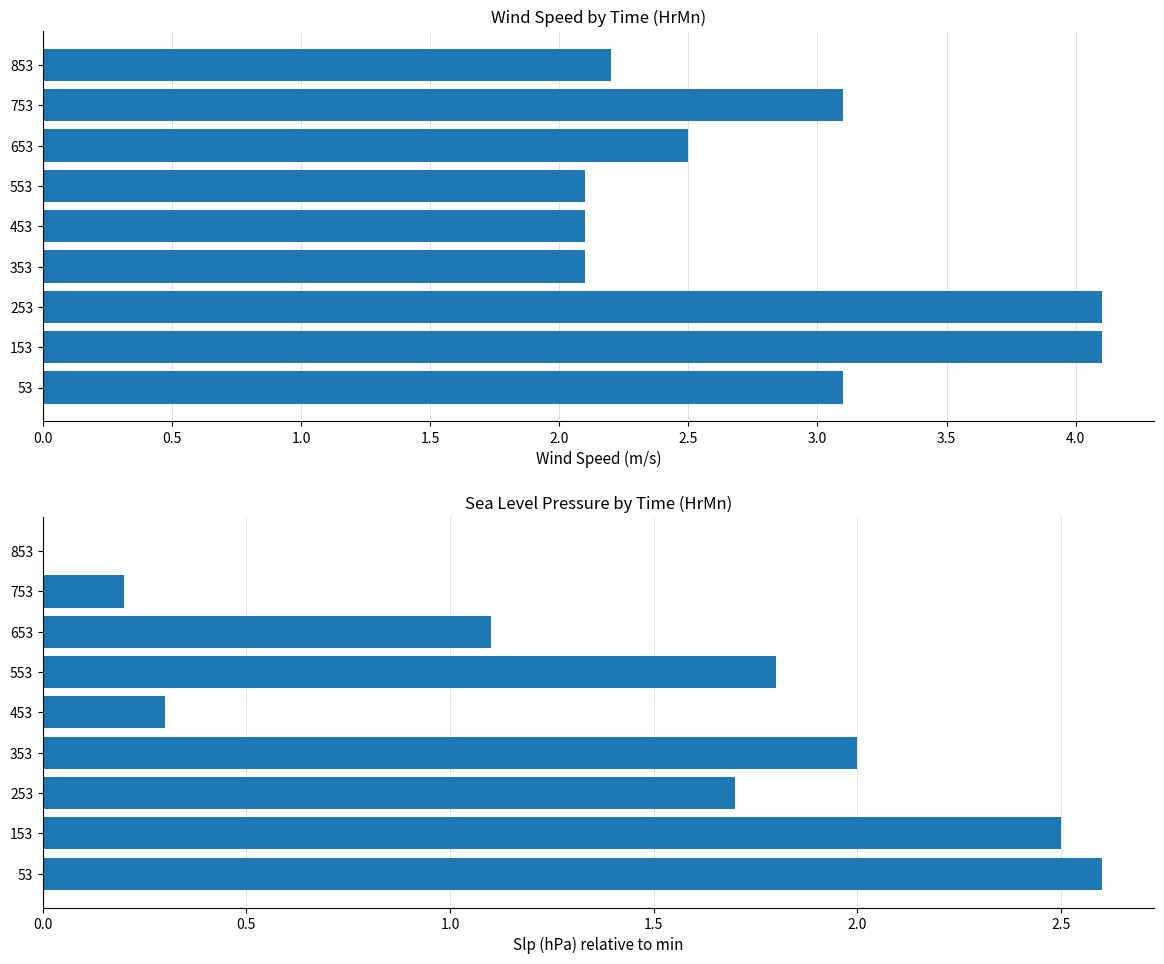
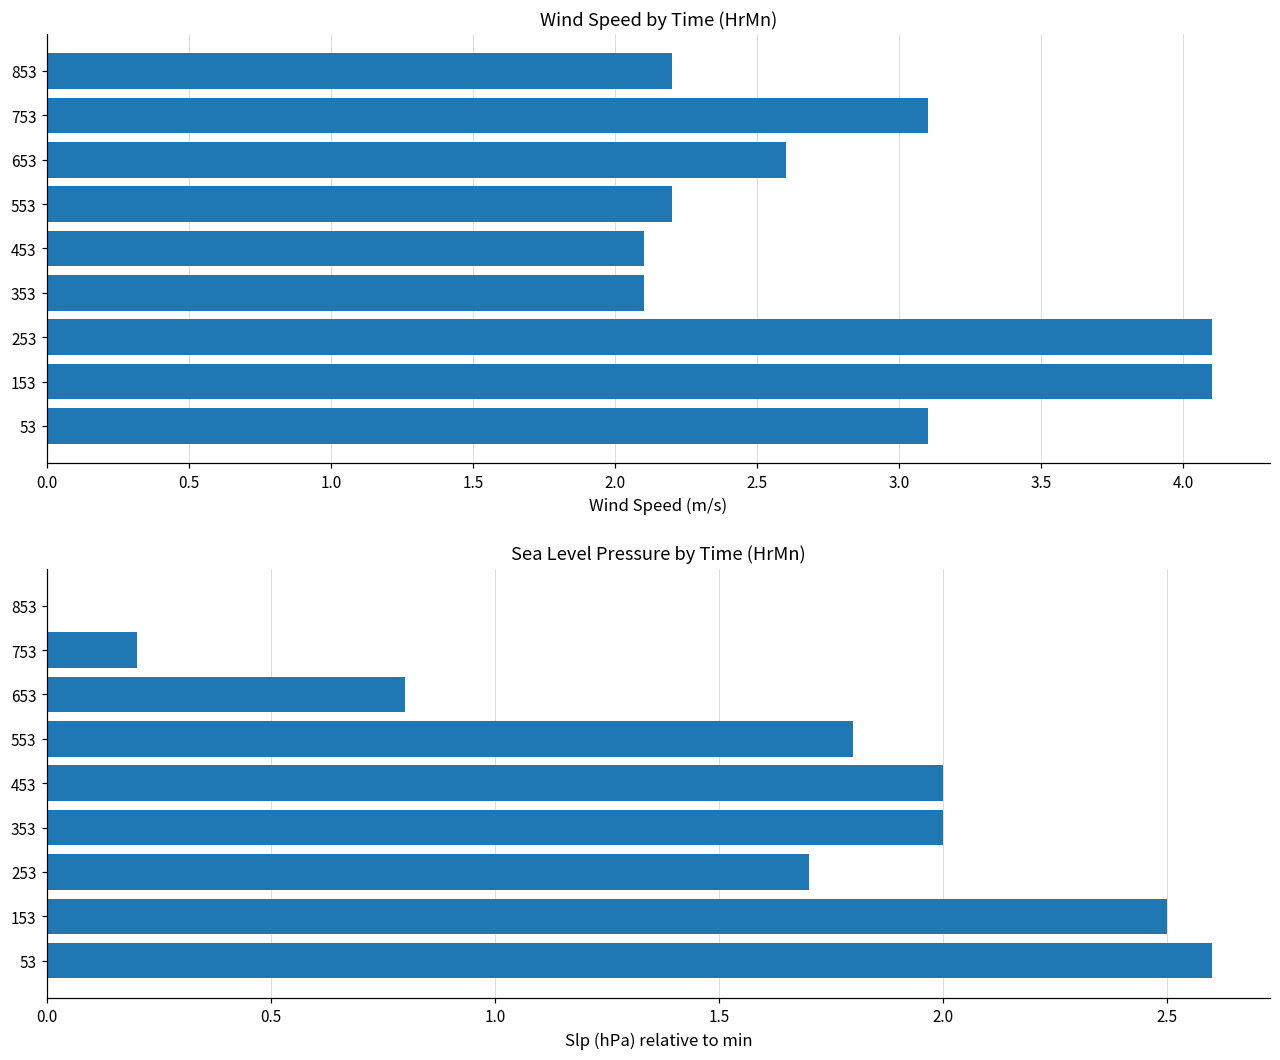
Wind Speed by Time (HrMn), 653: 2.5 -> 2.6
Wind Speed by Time (HrMn), 553: 2.1 -> 2.2
Sea Level Pressure by Time (HrMn), 653: 1.10 -> 0.80
Sea Level Pressure by Time (HrMn), 453: 0.30 -> 2.00
